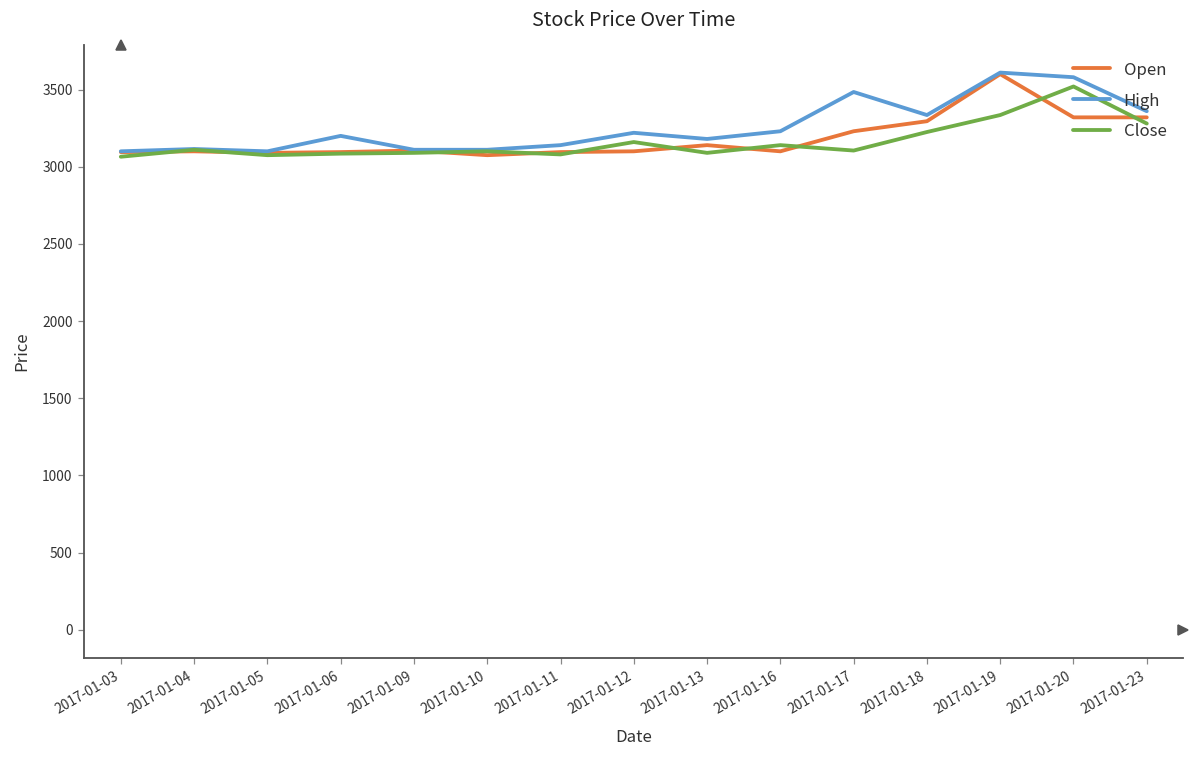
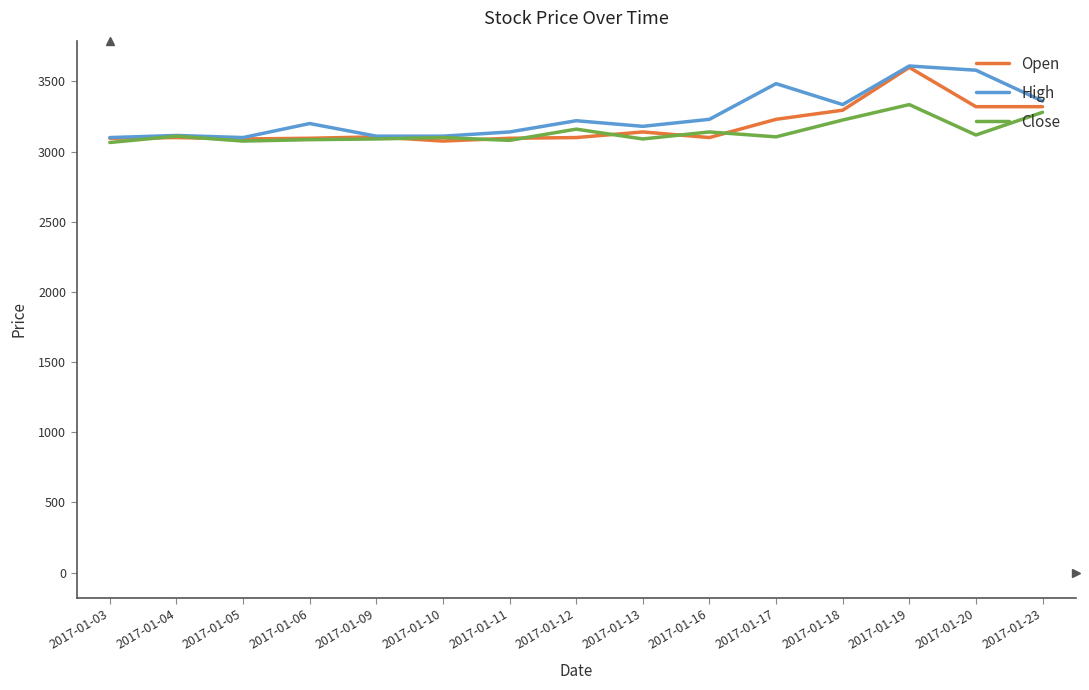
Close, 2017-01-20: 3520 -> 3120
